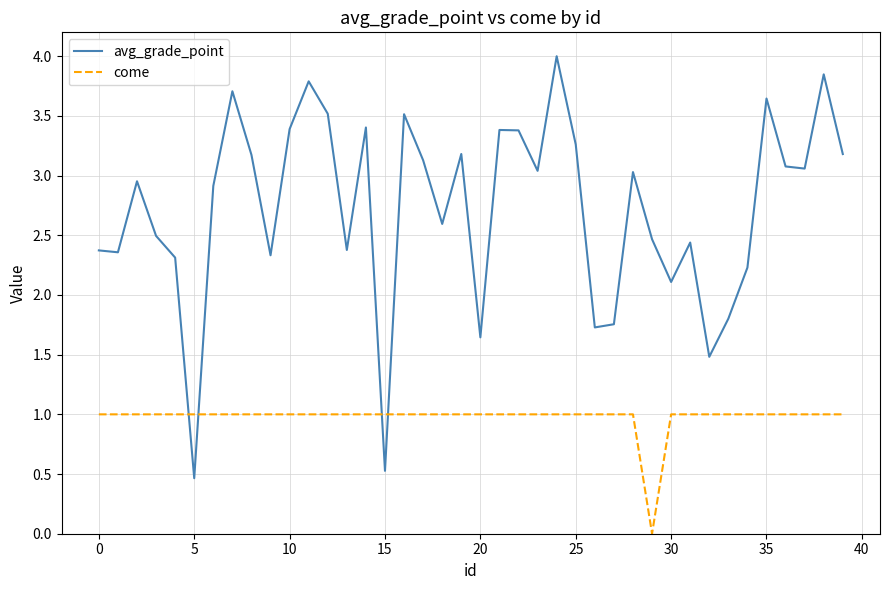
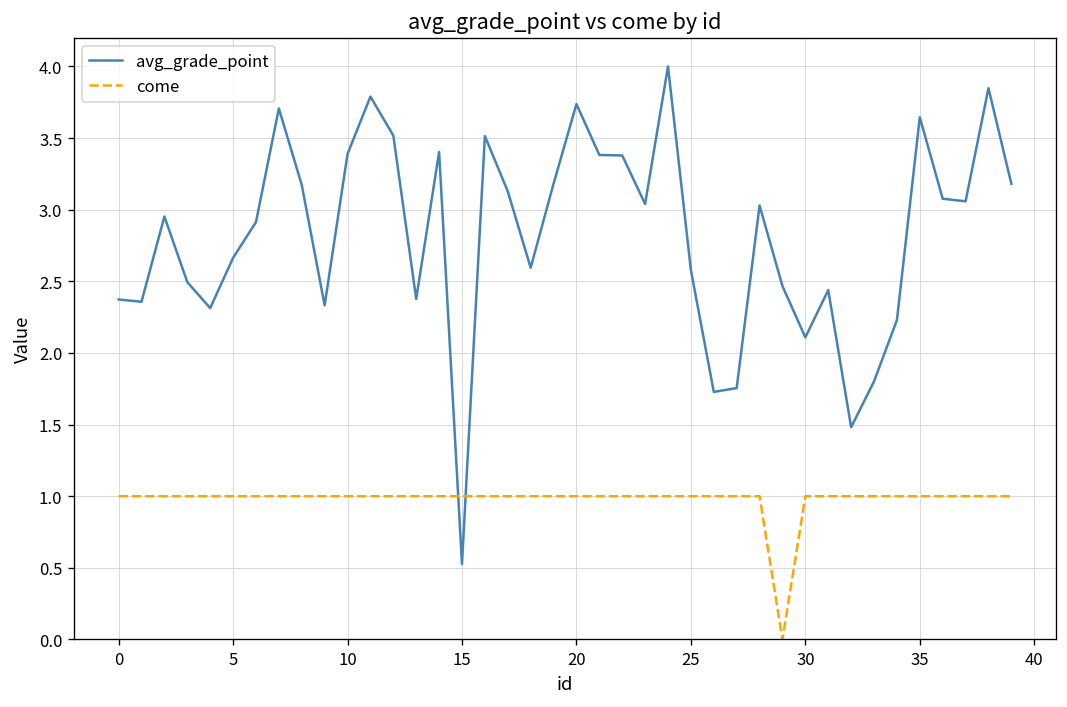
avg_grade_point, 5: 0.47 -> 2.66
avg_grade_point, 20: 1.64 -> 3.74
avg_grade_point, 25: 3.26 -> 2.58
